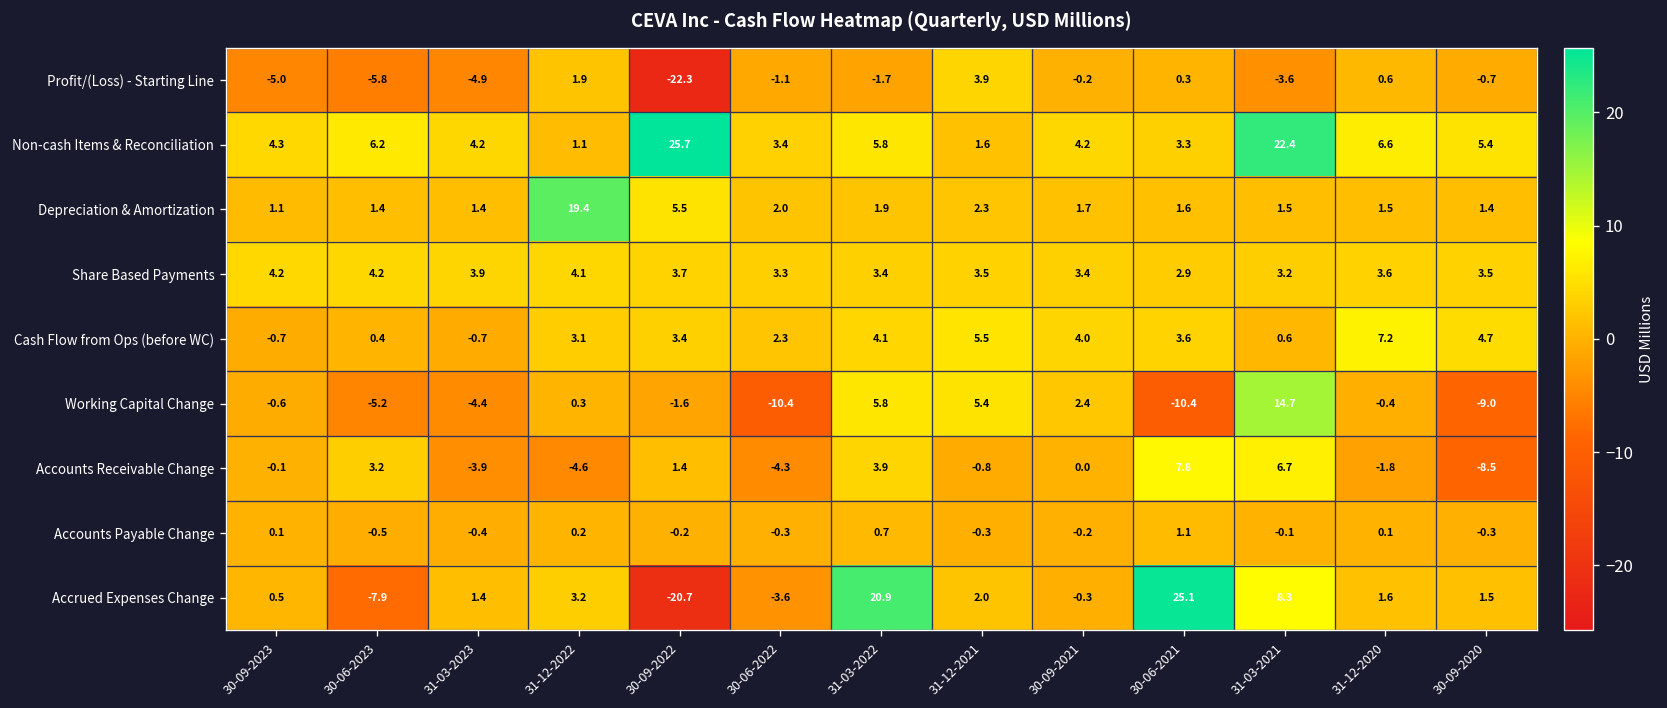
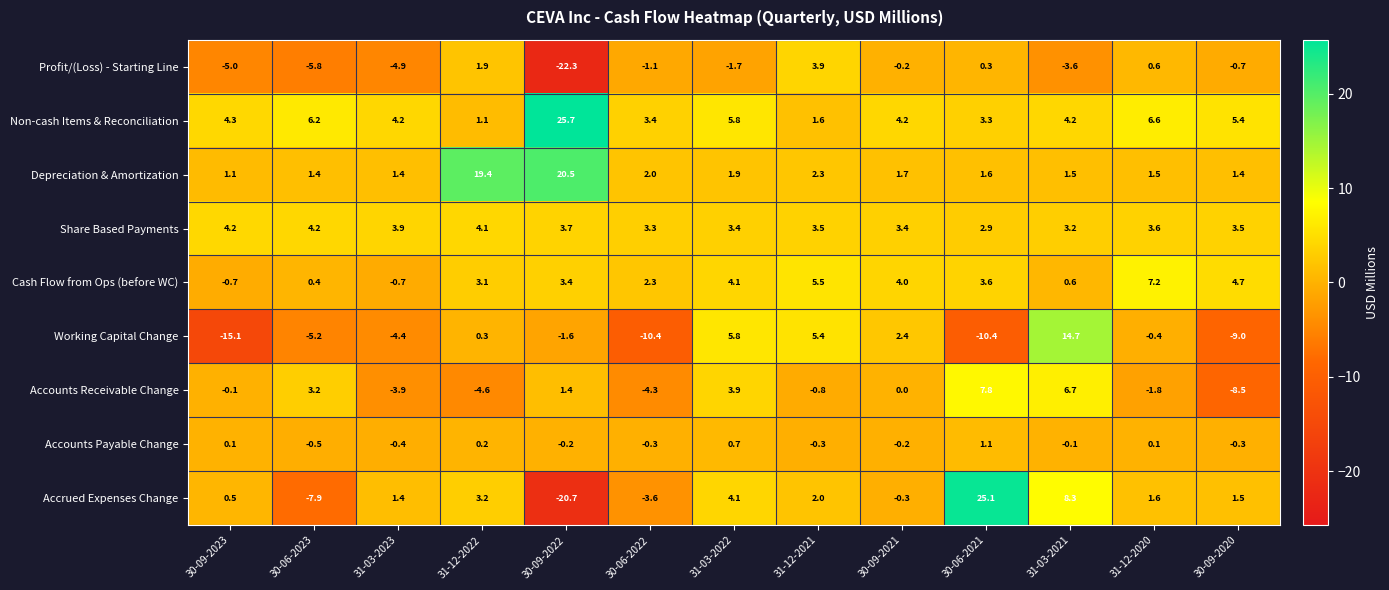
Non-cash Items & Reconciliation, 31-03-2021: 22.4 -> 4.2
Depreciation & Amortization, 30-09-2022: 5.5 -> 20.5
Working Capital Change, 30-09-2023: -0.6 -> -15.1
Accrued Expenses Change, 31-03-2022: 20.9 -> 4.1
